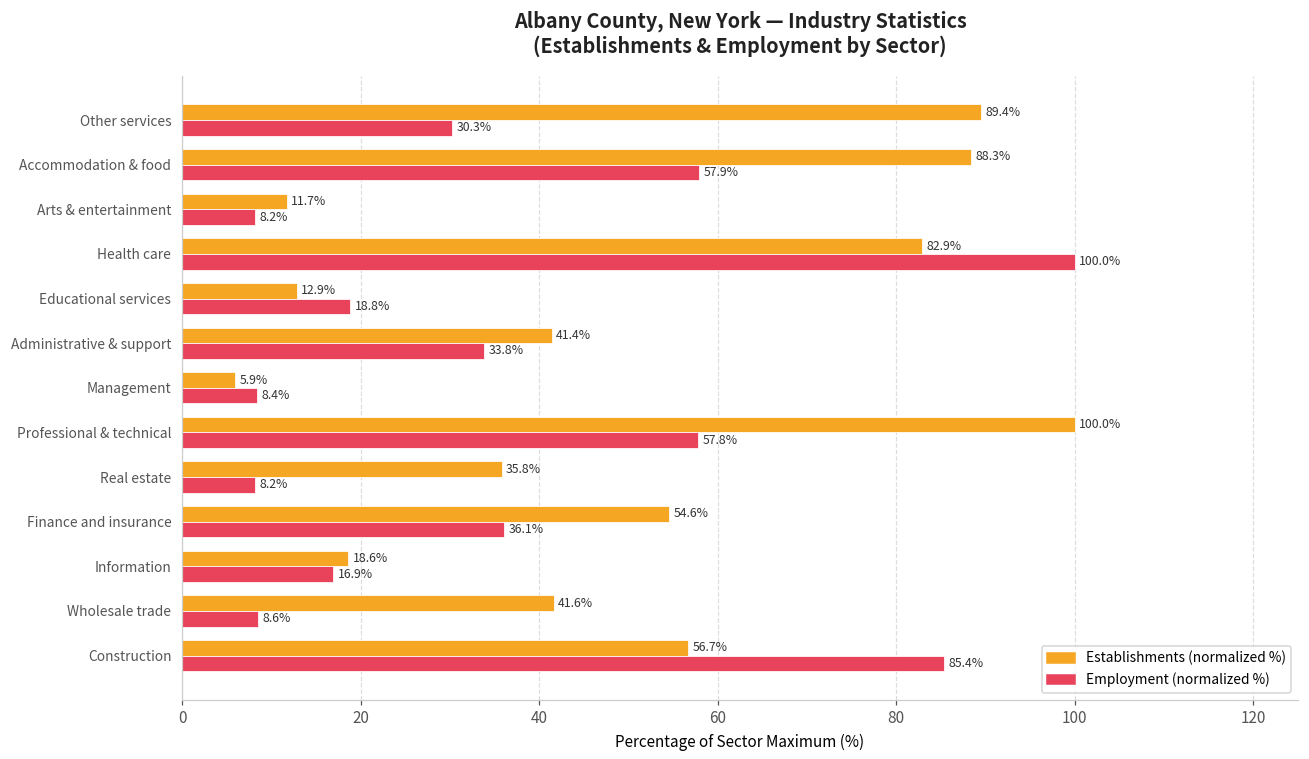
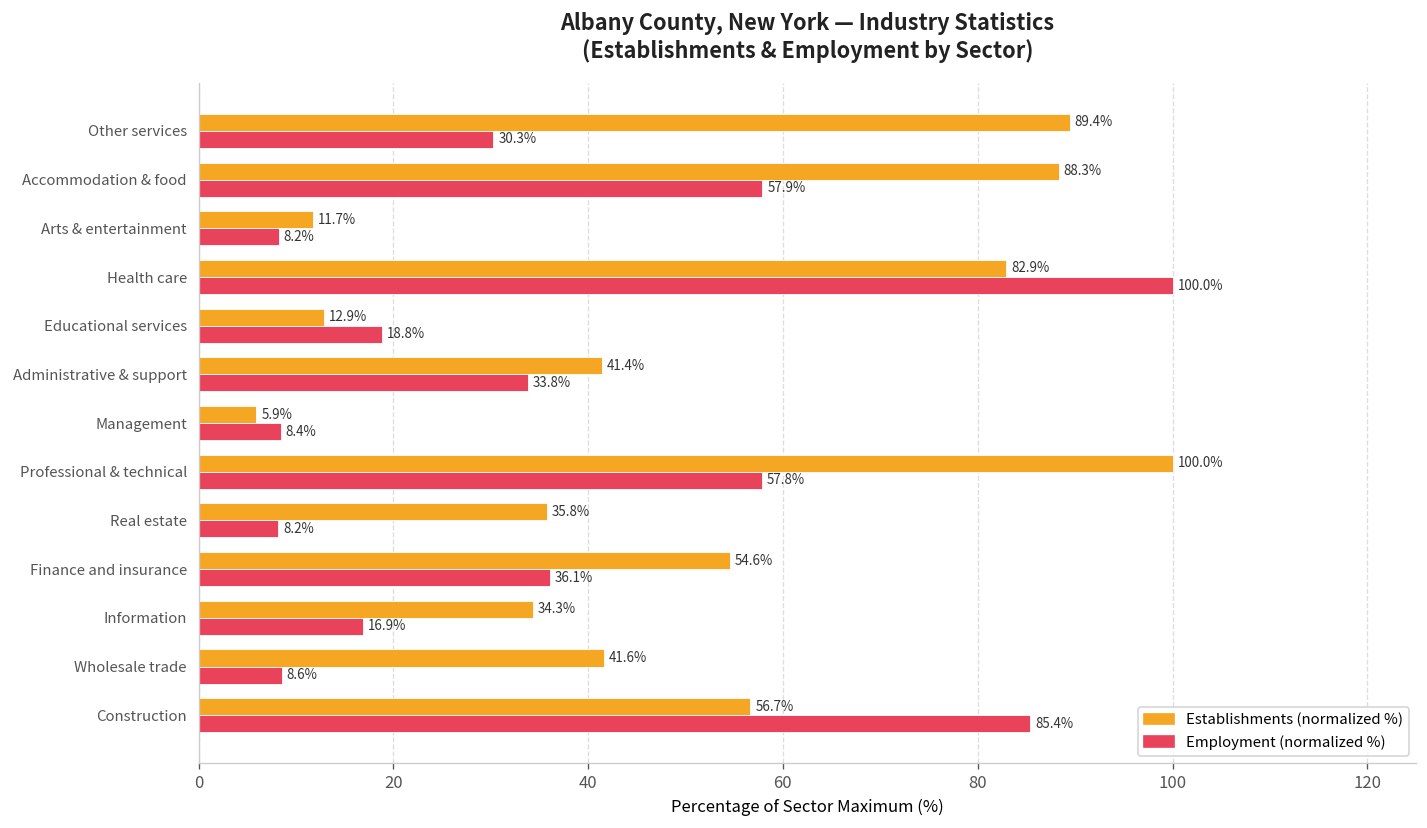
Establishments (normalized %), Information: 18.6% -> 34.3%
